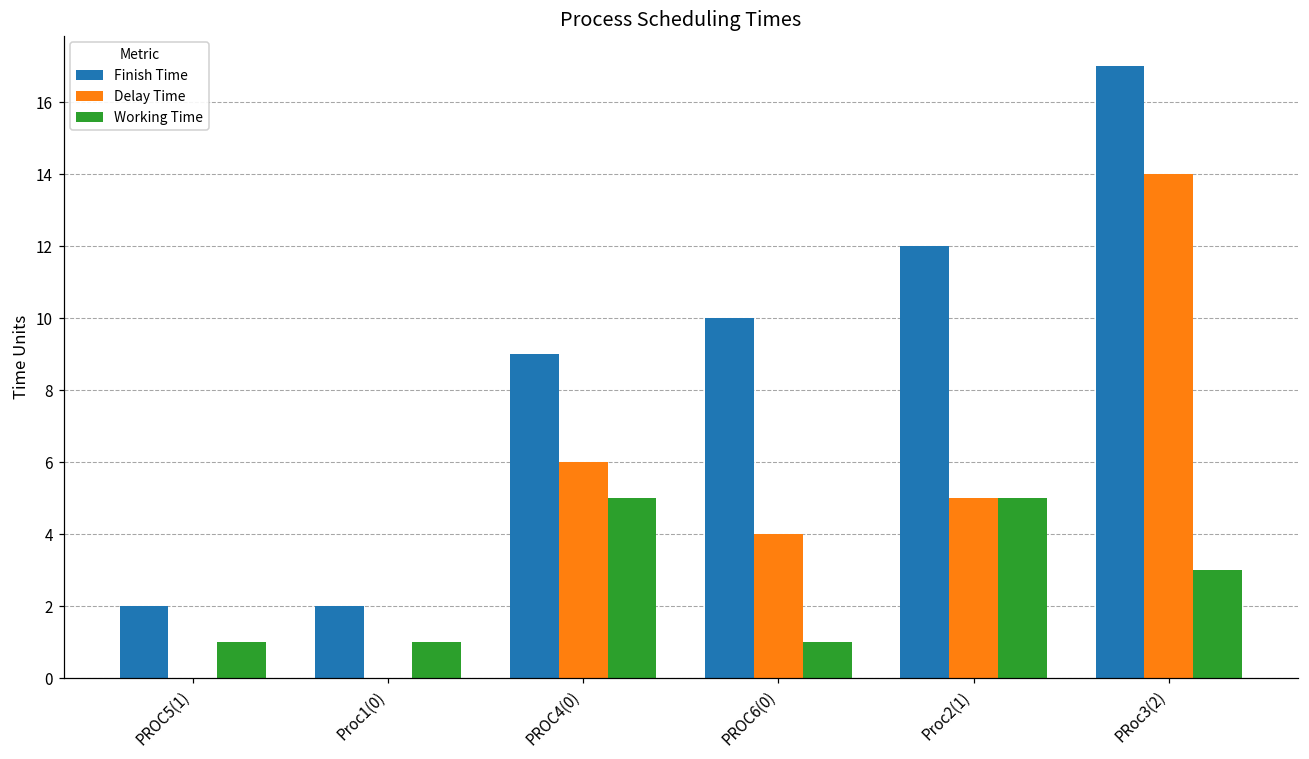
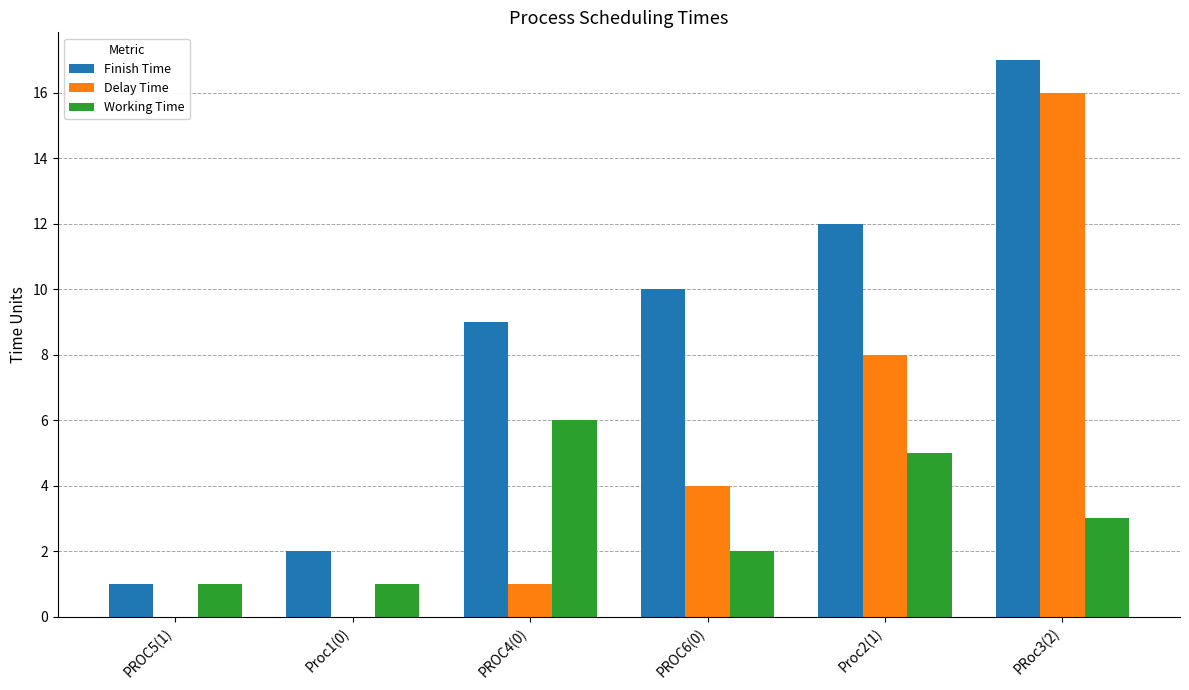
Finish Time, PROC5(1): 2 -> 1
Delay Time, PROC4(0): 6 -> 1
Working Time, PROC4(0): 5 -> 6
Working Time, PROC6(0): 1 -> 2
Delay Time, Proc2(1): 5 -> 8
Delay Time, PRoc3(2): 14 -> 16
